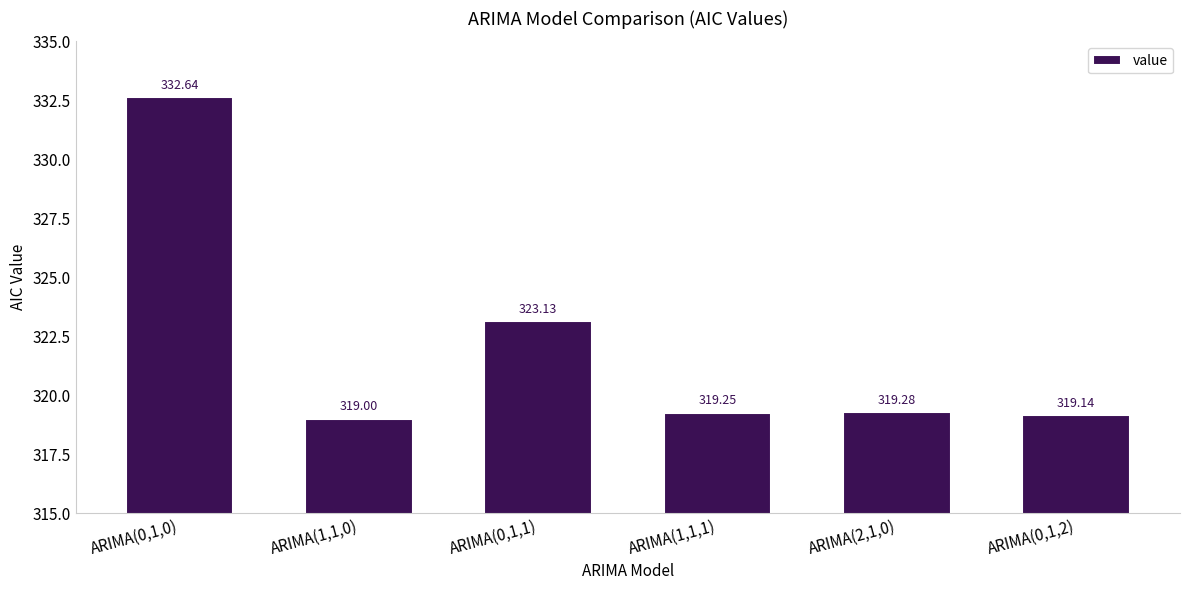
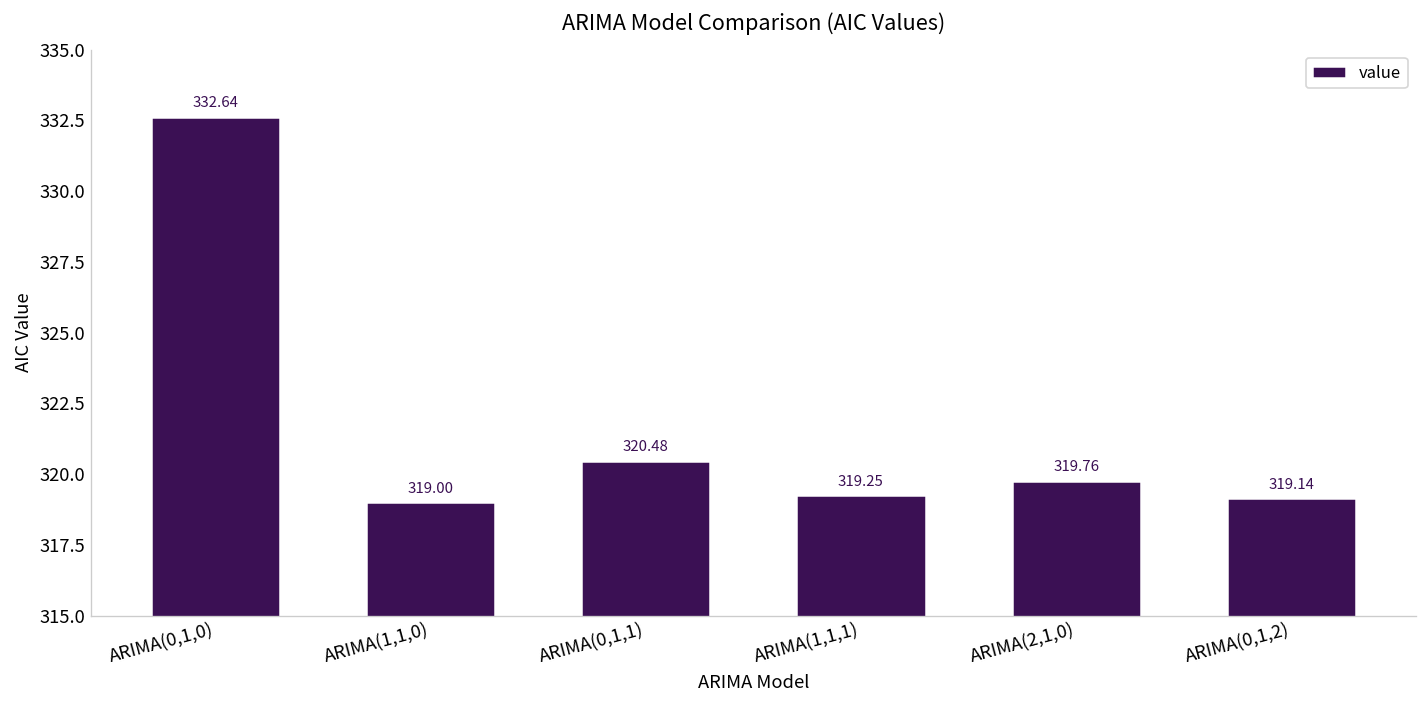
ARIMA(0,1,1): 323.13 -> 320.48
ARIMA(2,1,0): 319.28 -> 319.76
